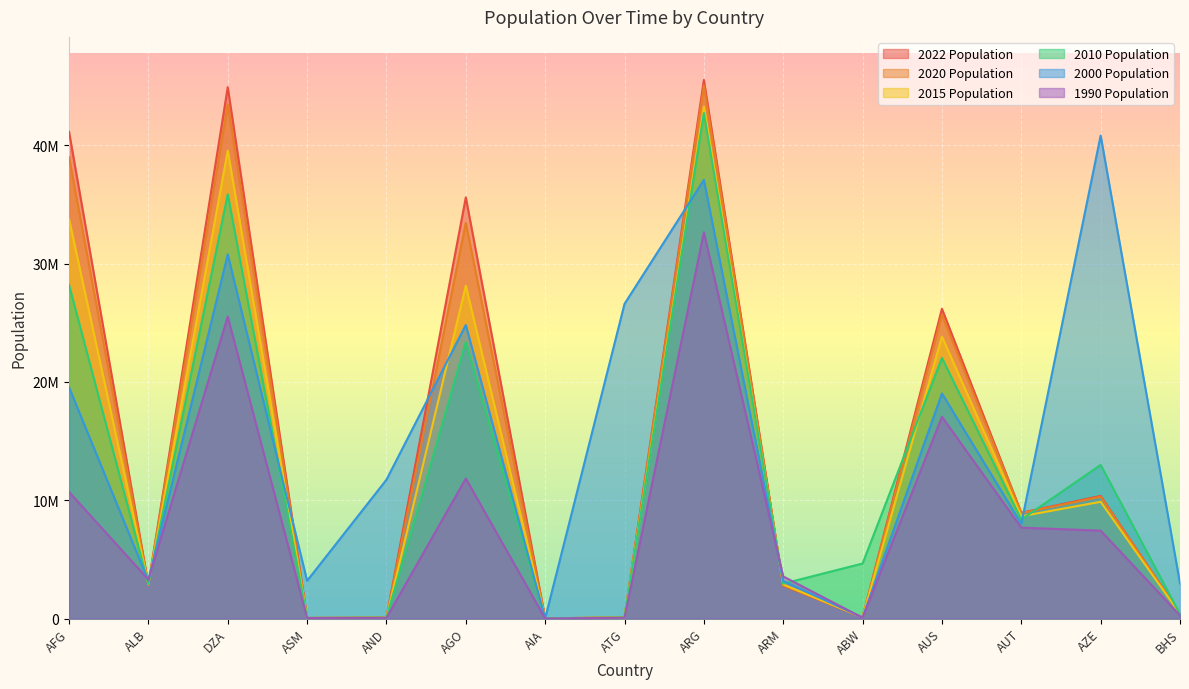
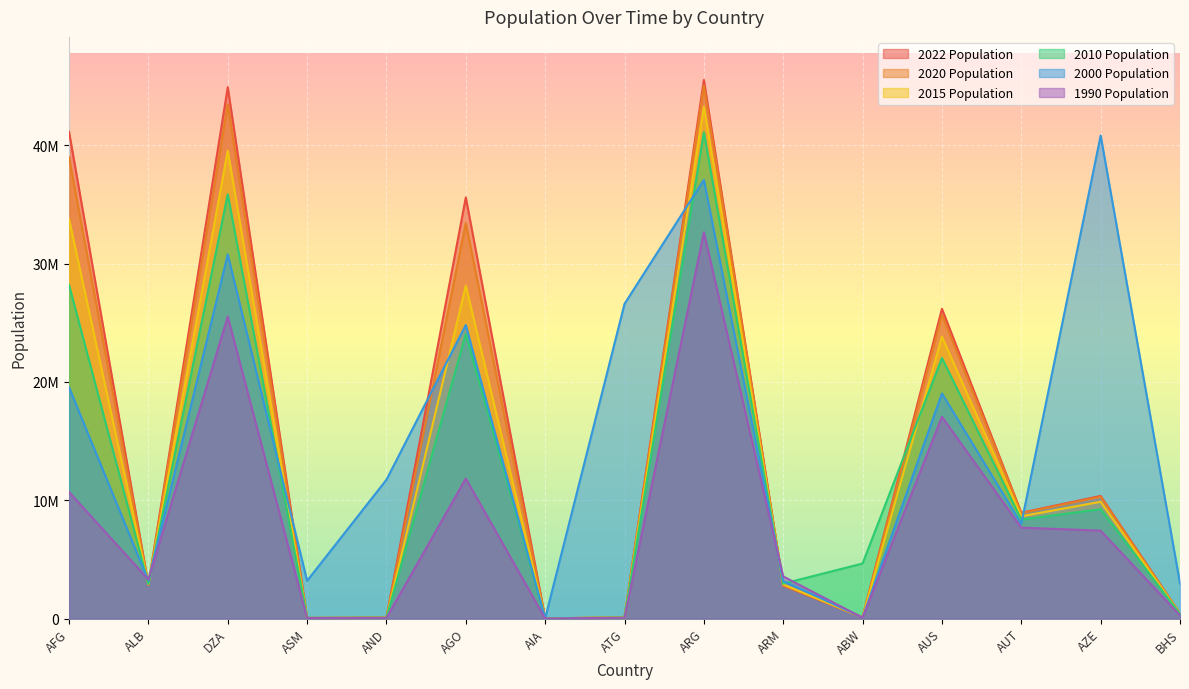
2010 Population, AGO: 23400000 -> 24100000
2010 Population, ARG: 42700000 -> 41100000
2010 Population, AZE: 13000000 -> 9200000
